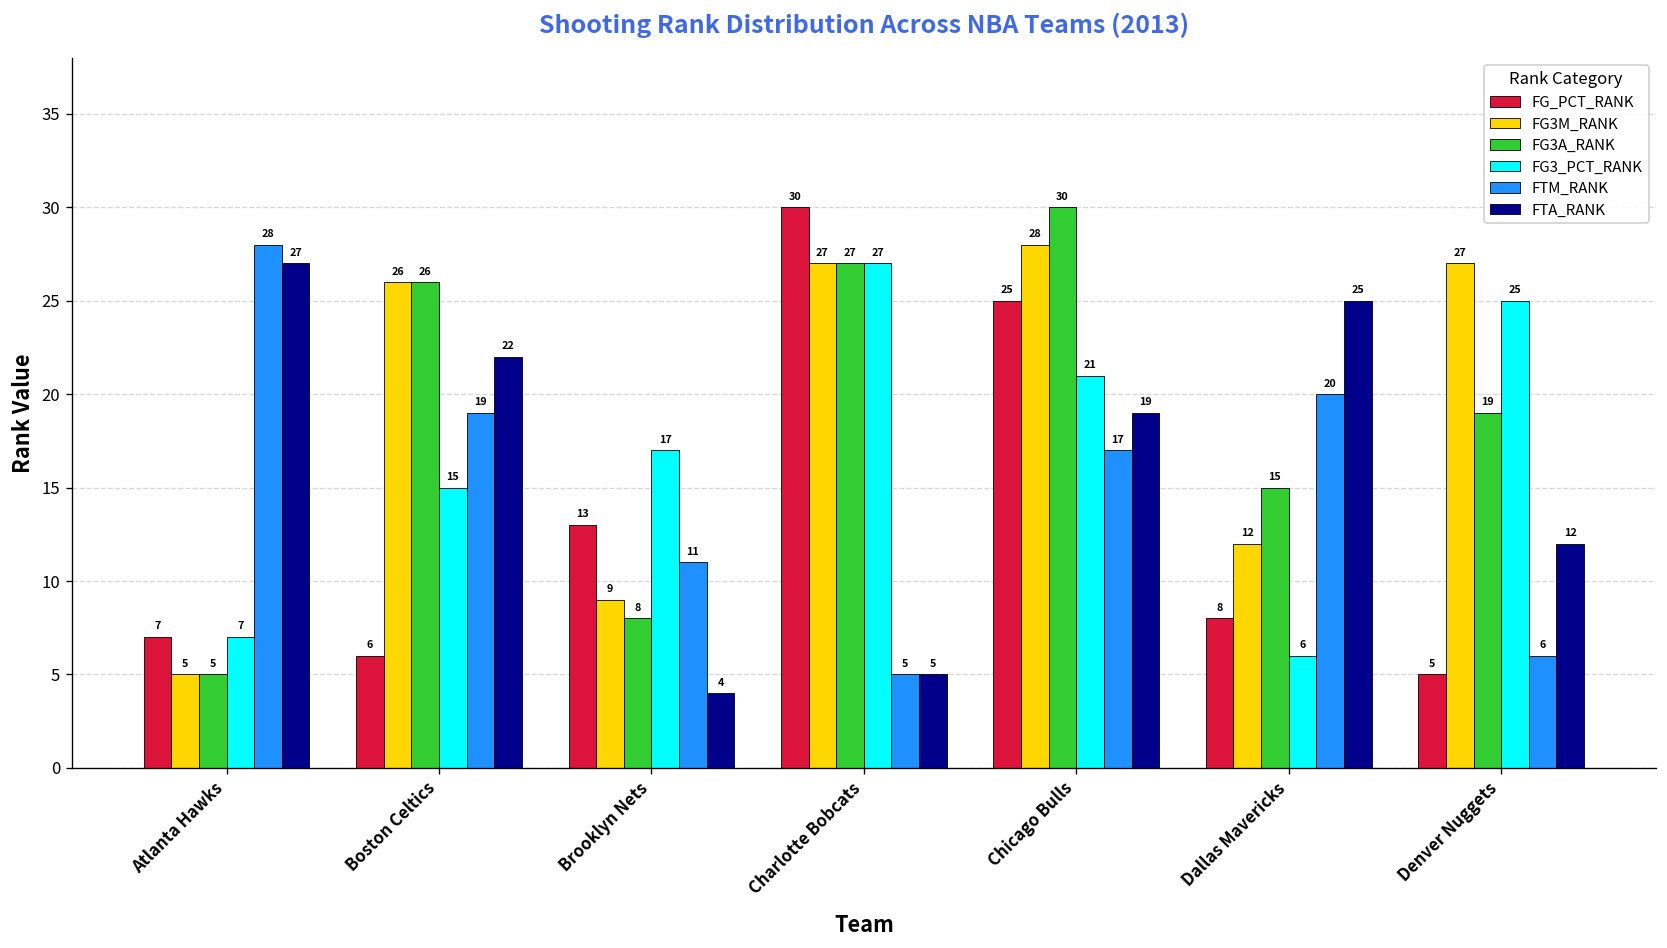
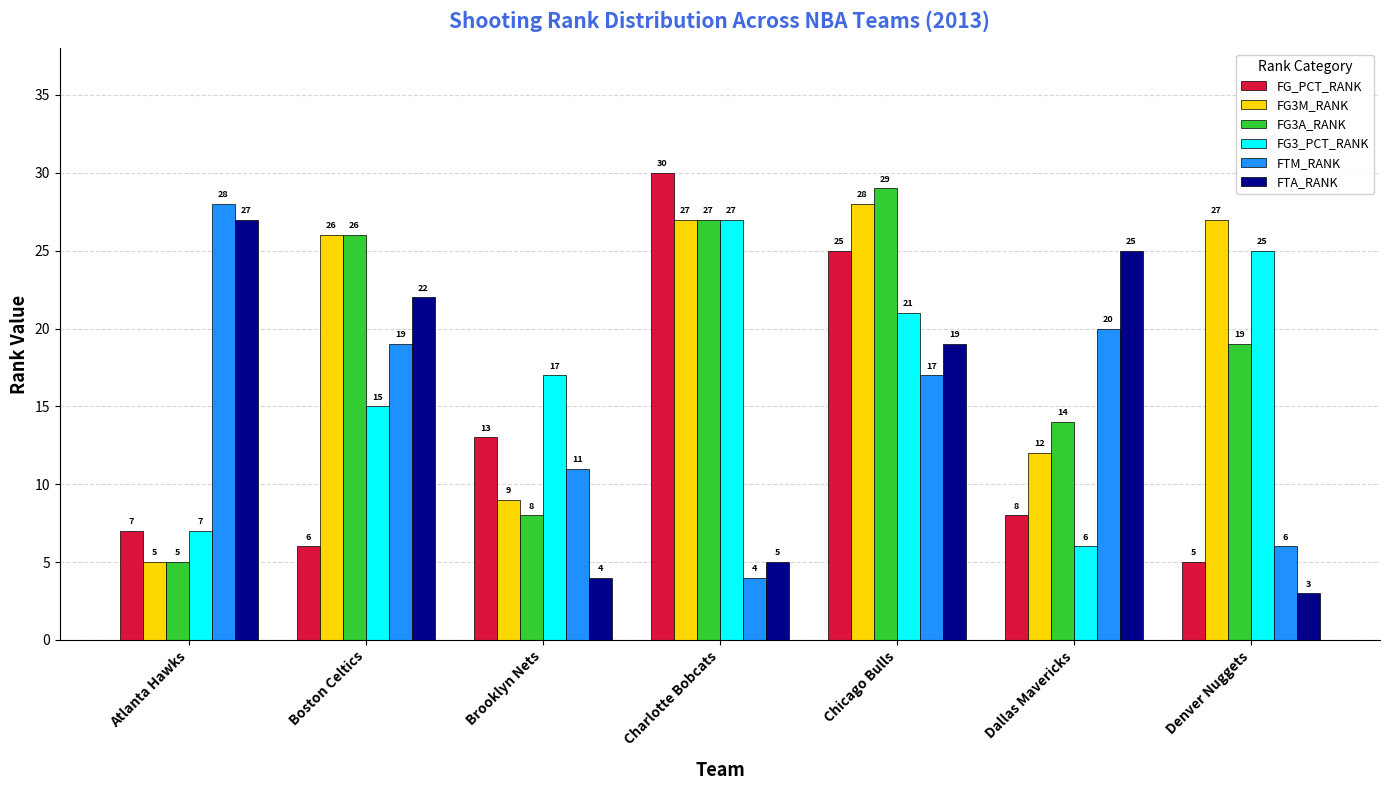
FTM_RANK, Charlotte Bobcats: 5 -> 4
FG3A_RANK, Chicago Bulls: 30 -> 29
FG3A_RANK, Dallas Mavericks: 15 -> 14
FTA_RANK, Denver Nuggets: 12 -> 3
